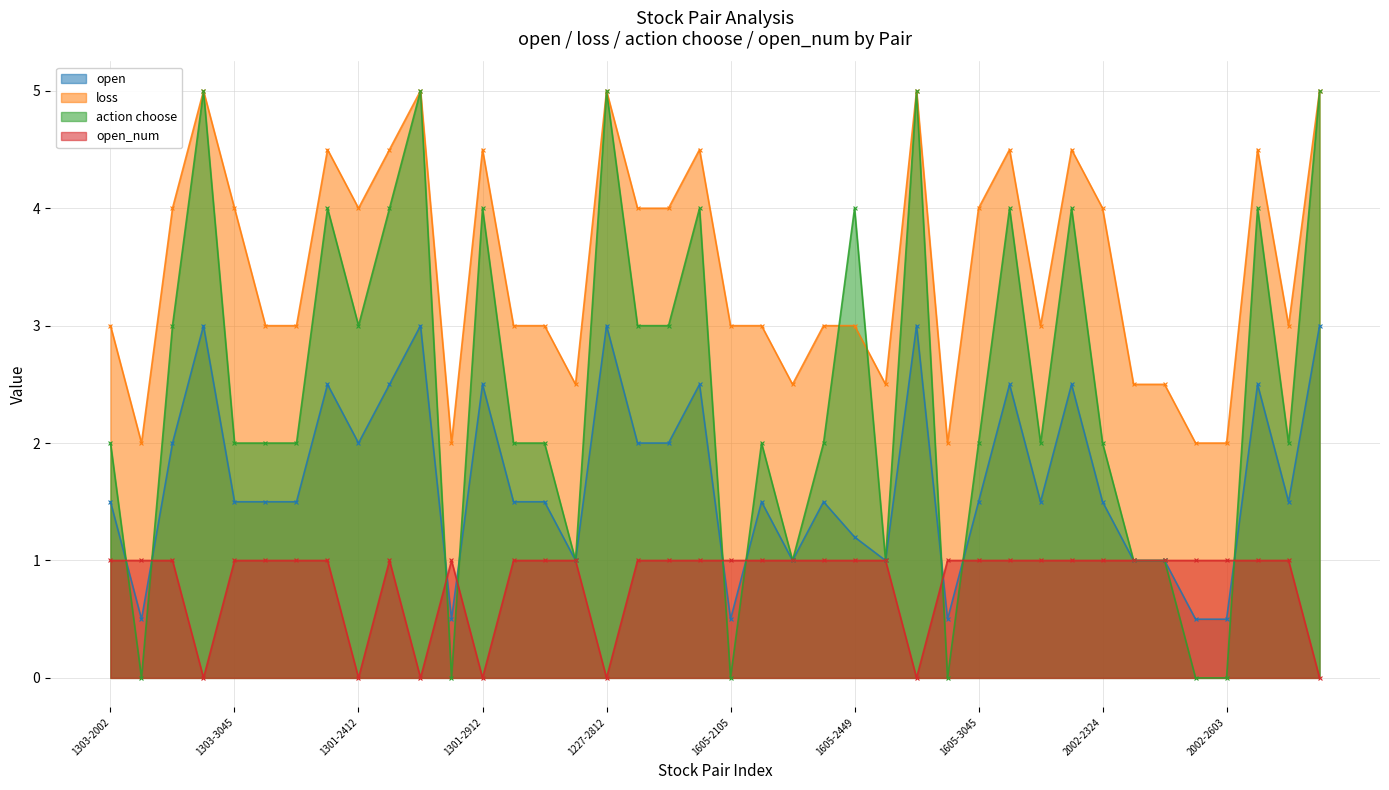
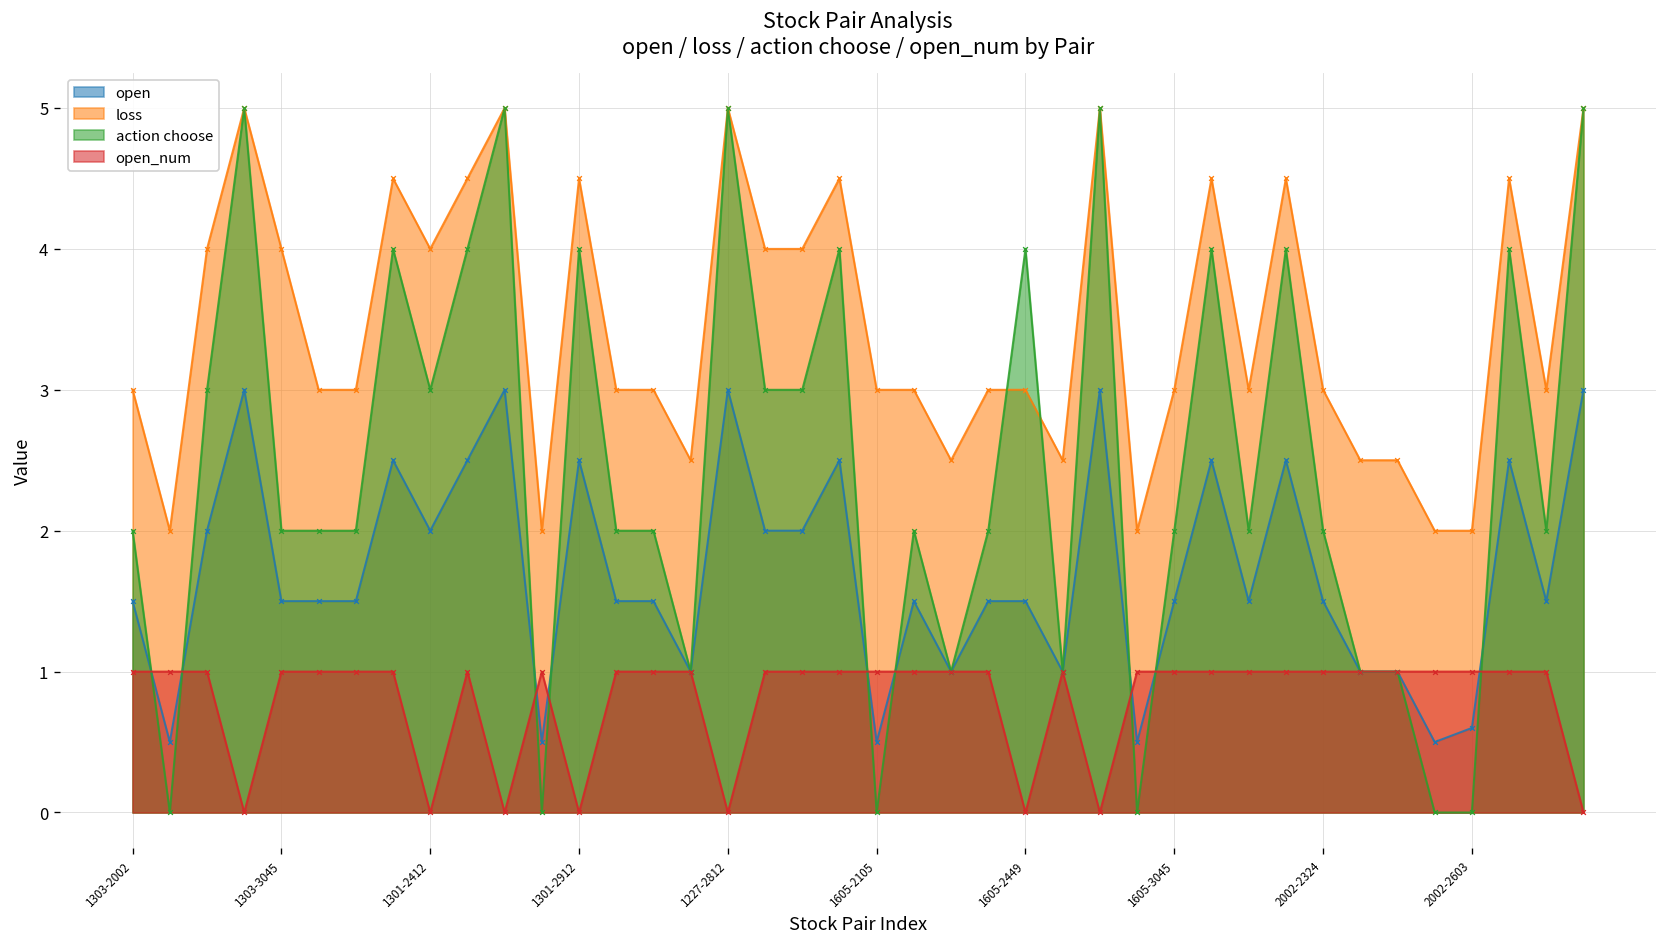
open, 1605-2449: 1.2 -> 1.5
open_num, 1605-2449: 1 -> 0
loss, 1605-3045: 4 -> 3
loss, 2002-2324: 4 -> 3
open, 2002-2603: 0.5 -> 0.6
